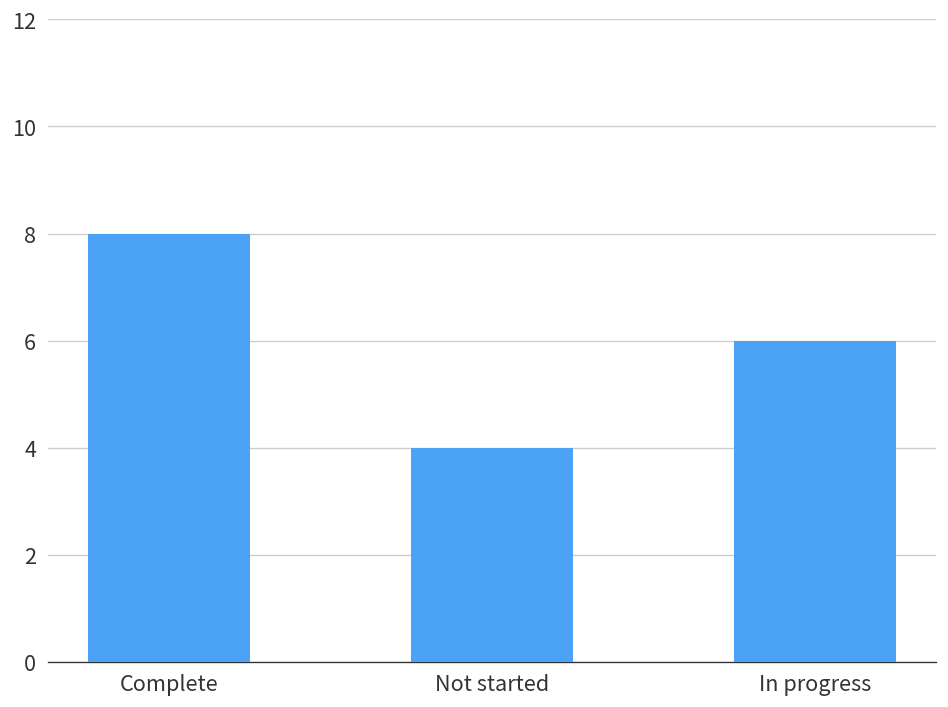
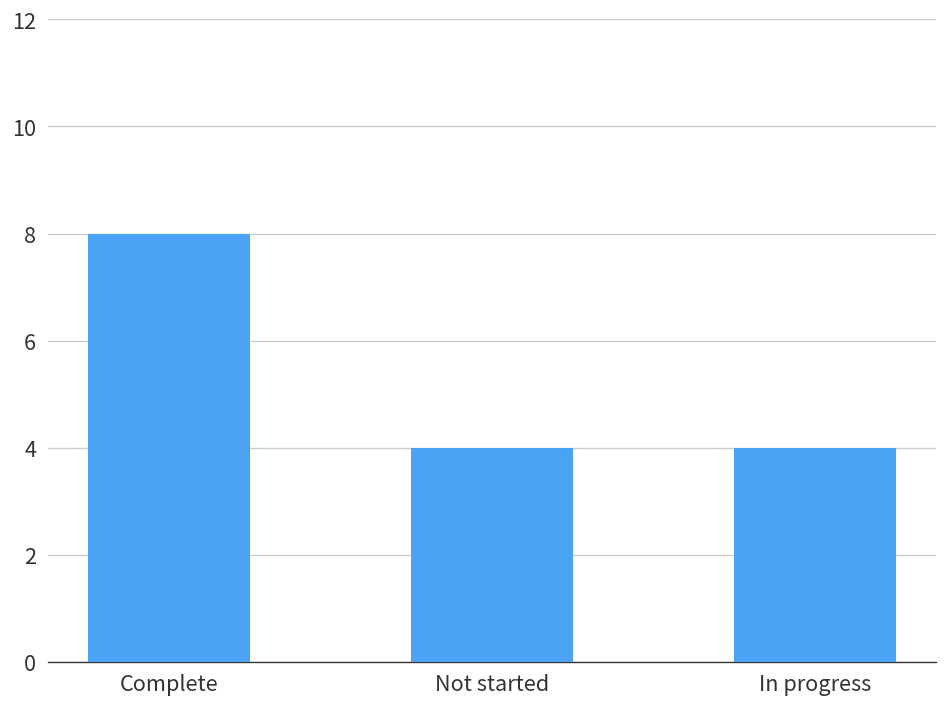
In progress: 6 -> 4
